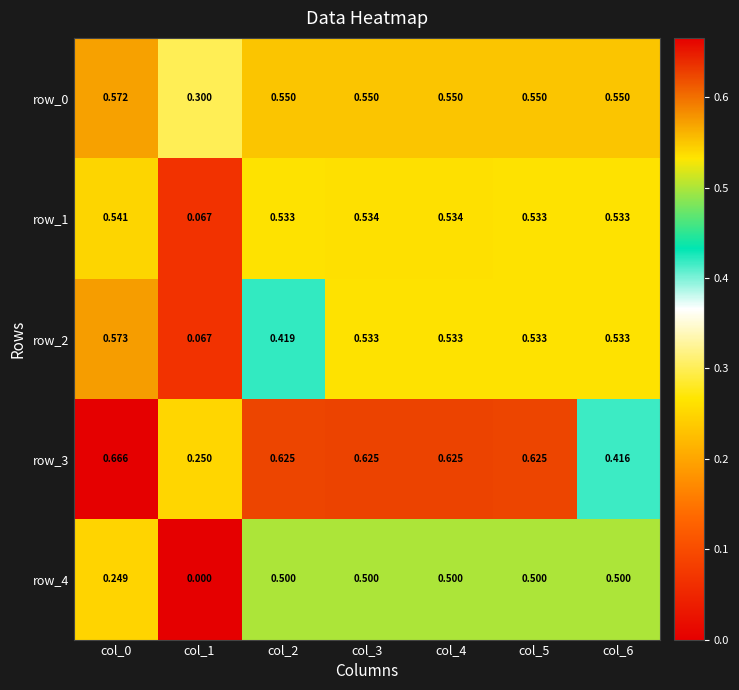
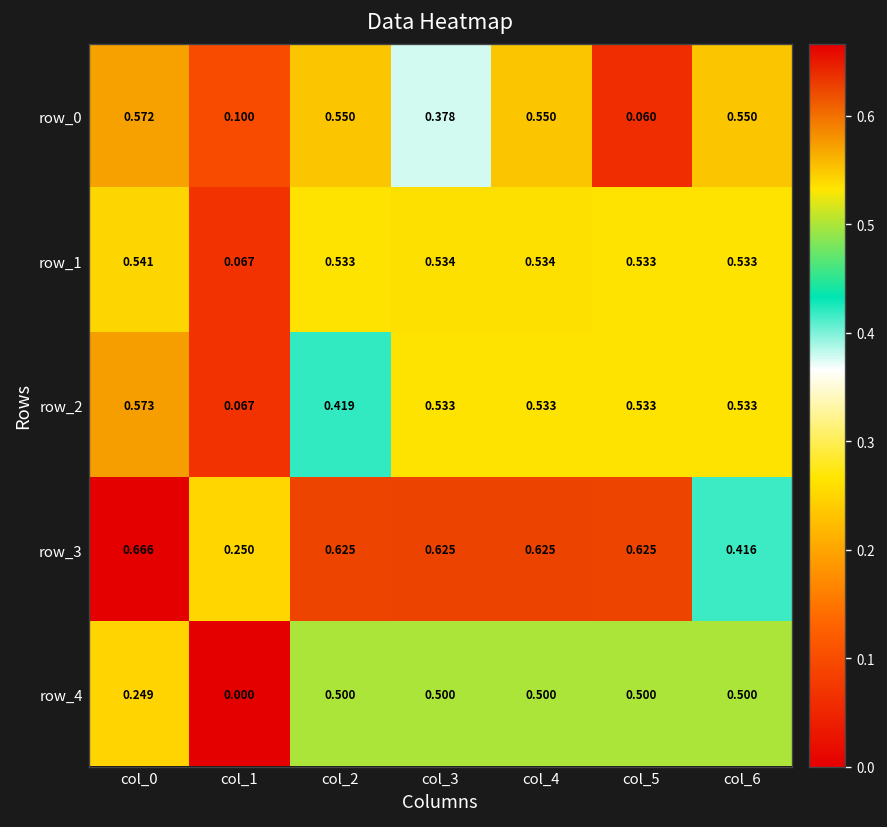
row_0, col_1: 0.300 -> 0.100
row_0, col_3: 0.550 -> 0.378
row_0, col_5: 0.550 -> 0.060
